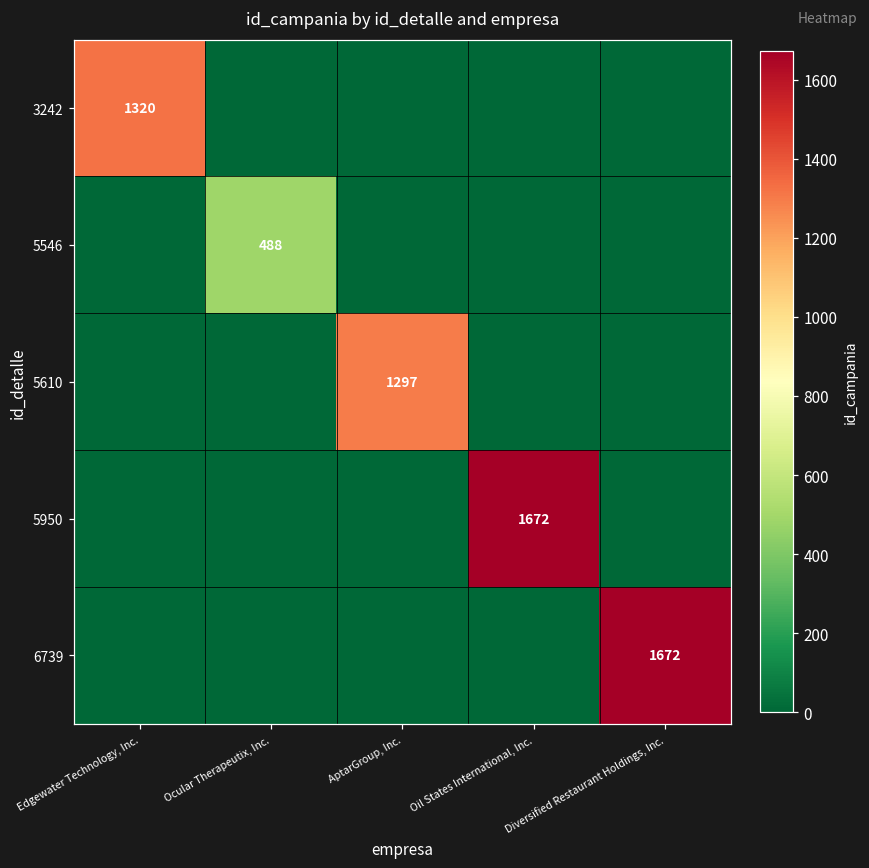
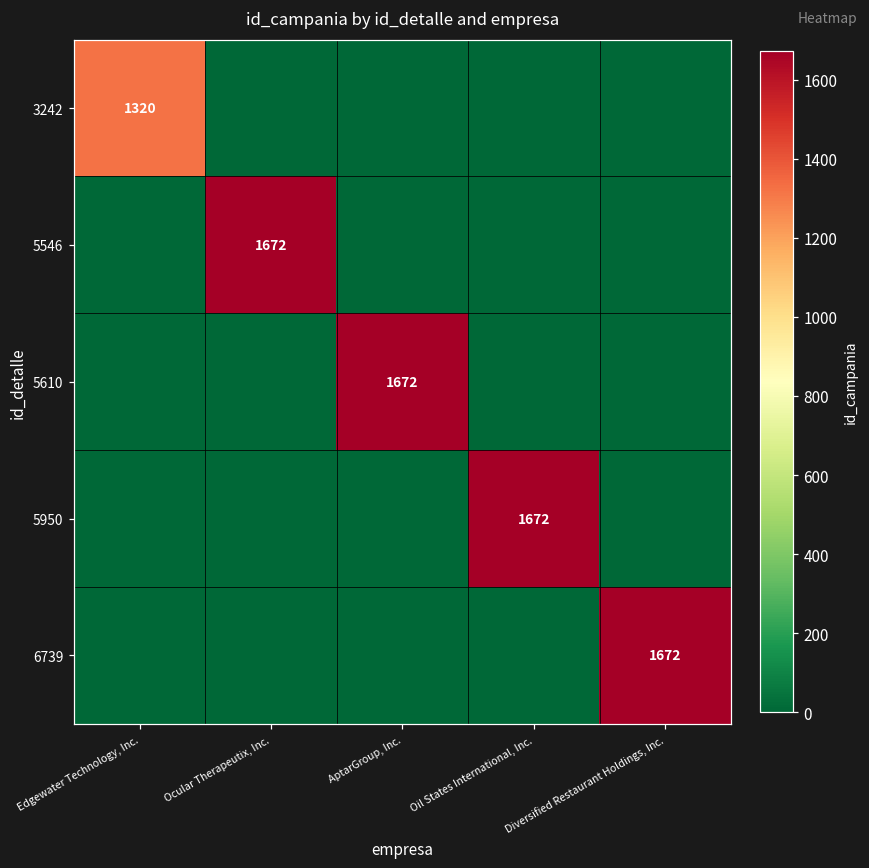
5546, Ocular Therapeutix, Inc.: 488 -> 1672
5610, AptarGroup, Inc.: 1297 -> 1672
